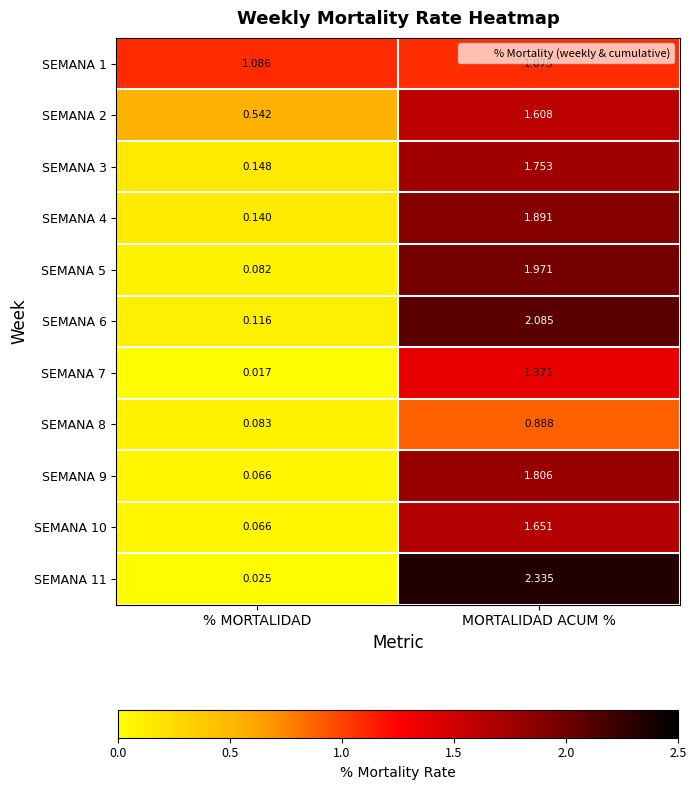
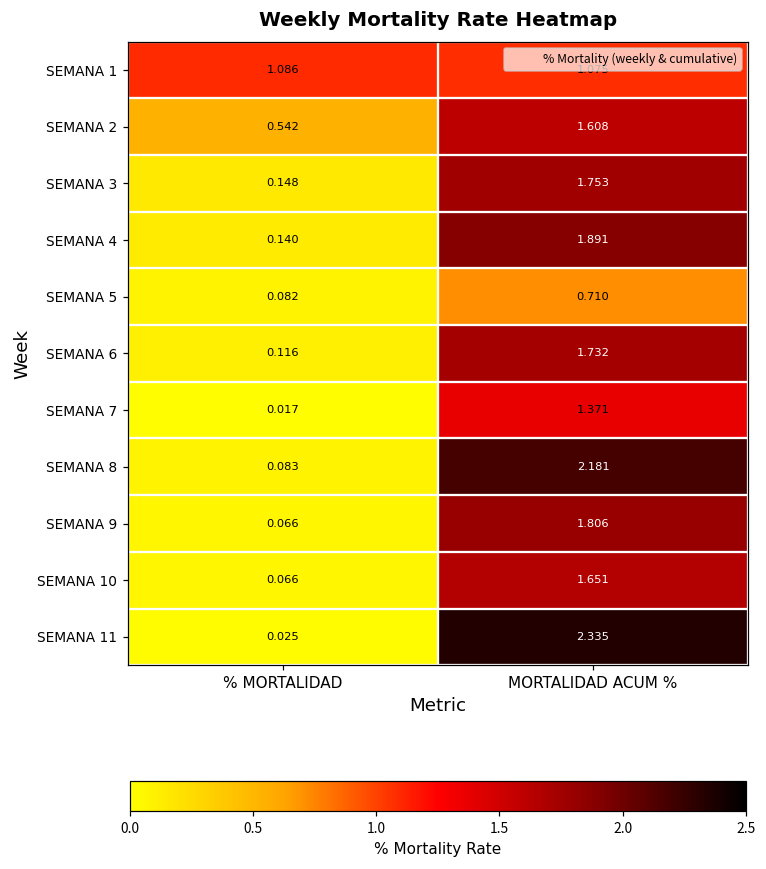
SEMANA 5, MORTALIDAD ACUM %: 1.971 -> 0.710
SEMANA 6, MORTALIDAD ACUM %: 2.085 -> 1.732
SEMANA 8, MORTALIDAD ACUM %: 0.888 -> 2.181
